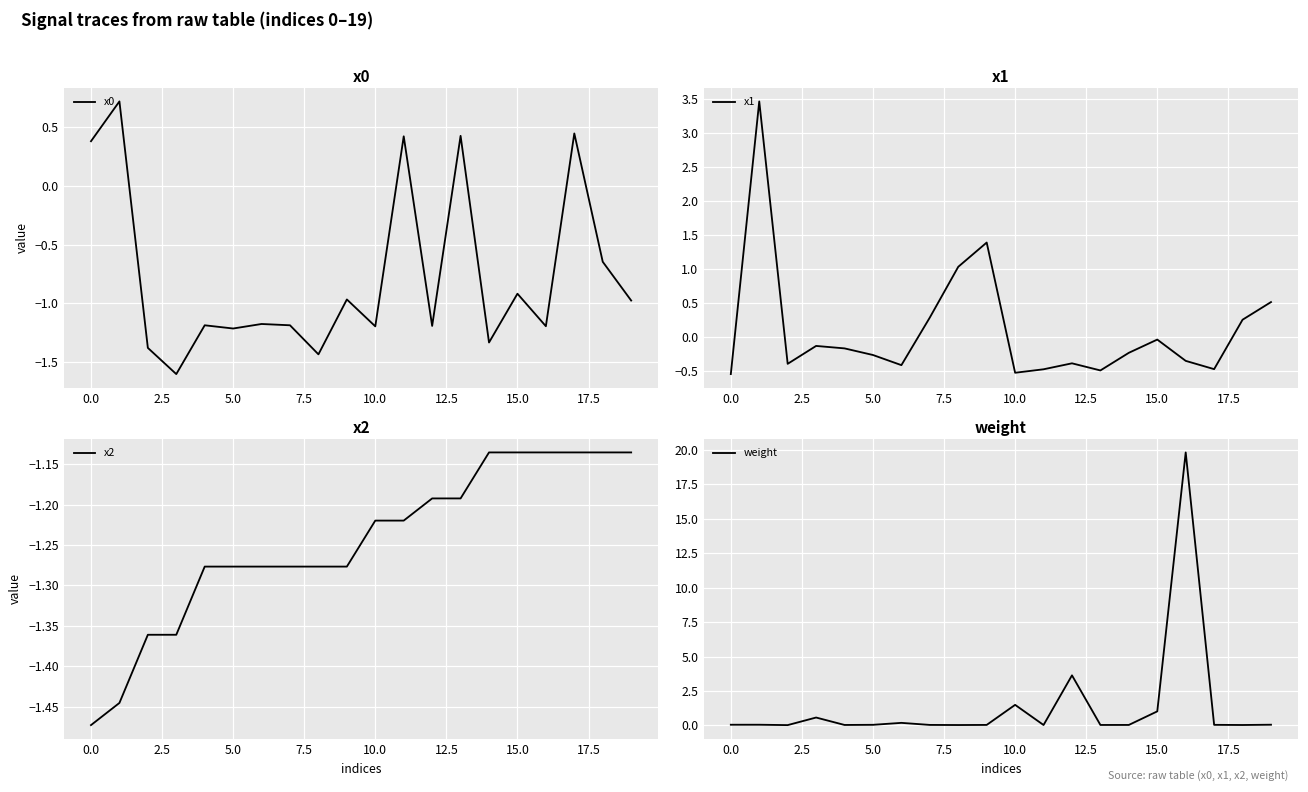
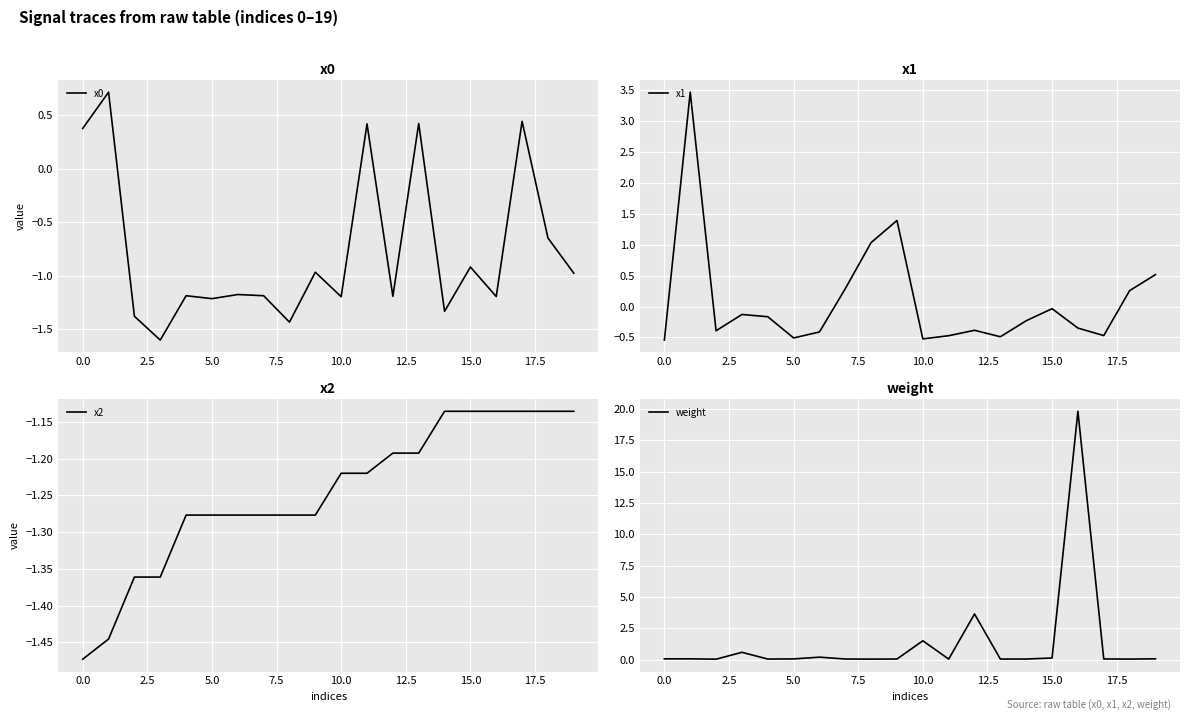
x1, 5.0: -0.3 -> -0.5
weight, 15.0: 1.0 -> 0.1
